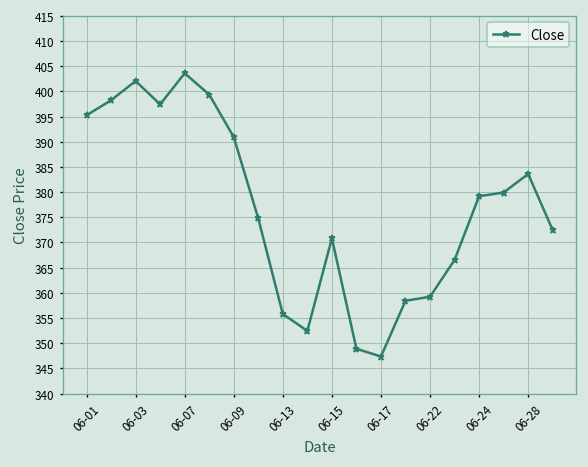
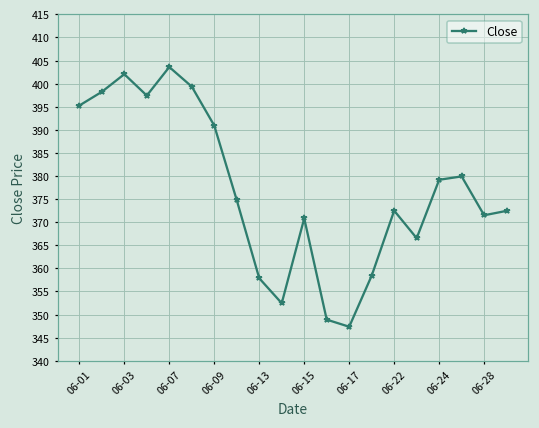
06-13: 356 -> 358
06-22: 359 -> 372
06-28: 384 -> 371
